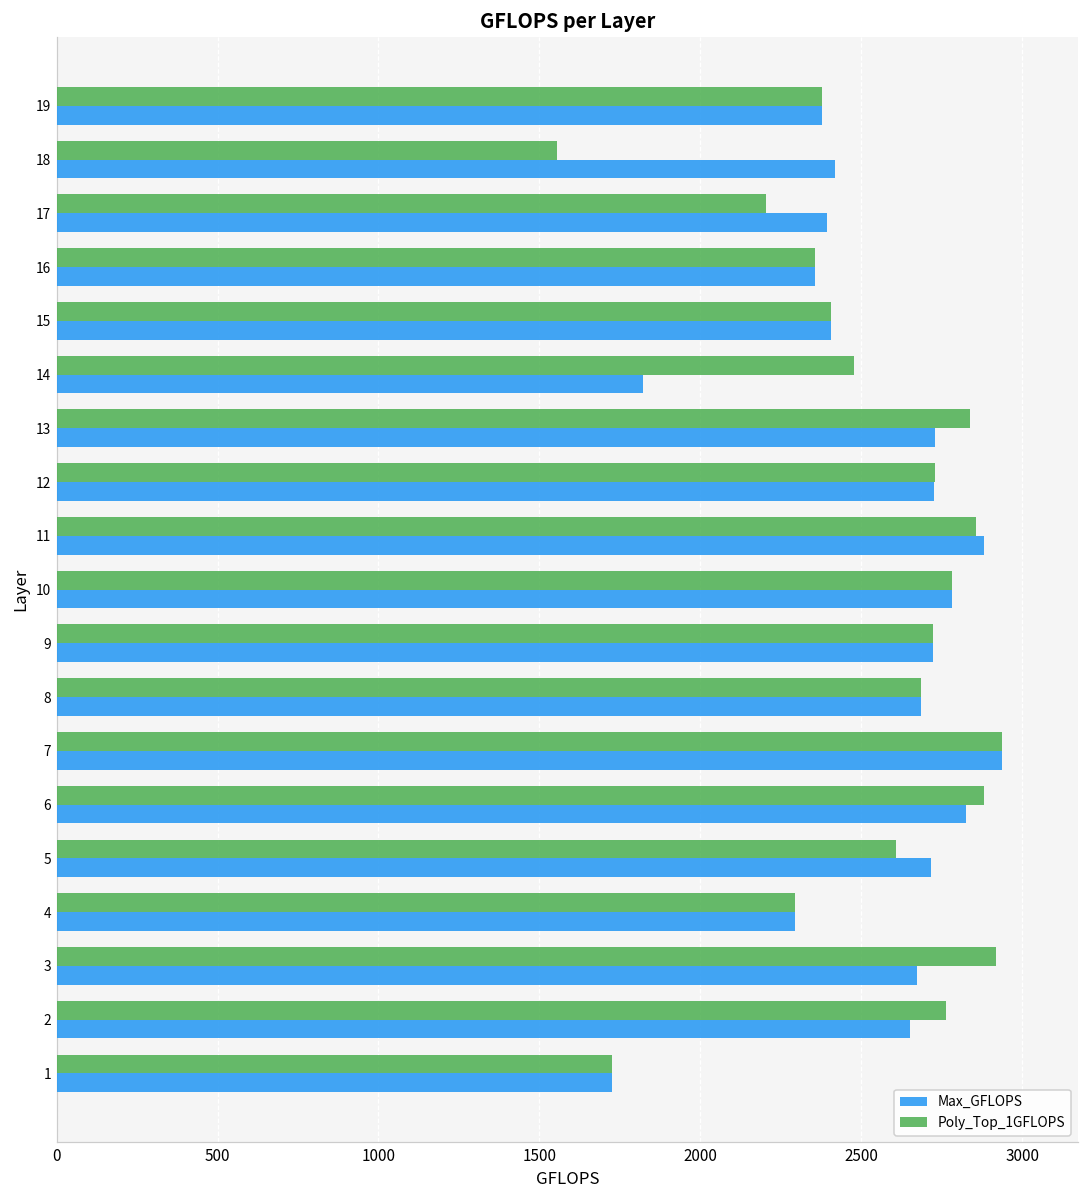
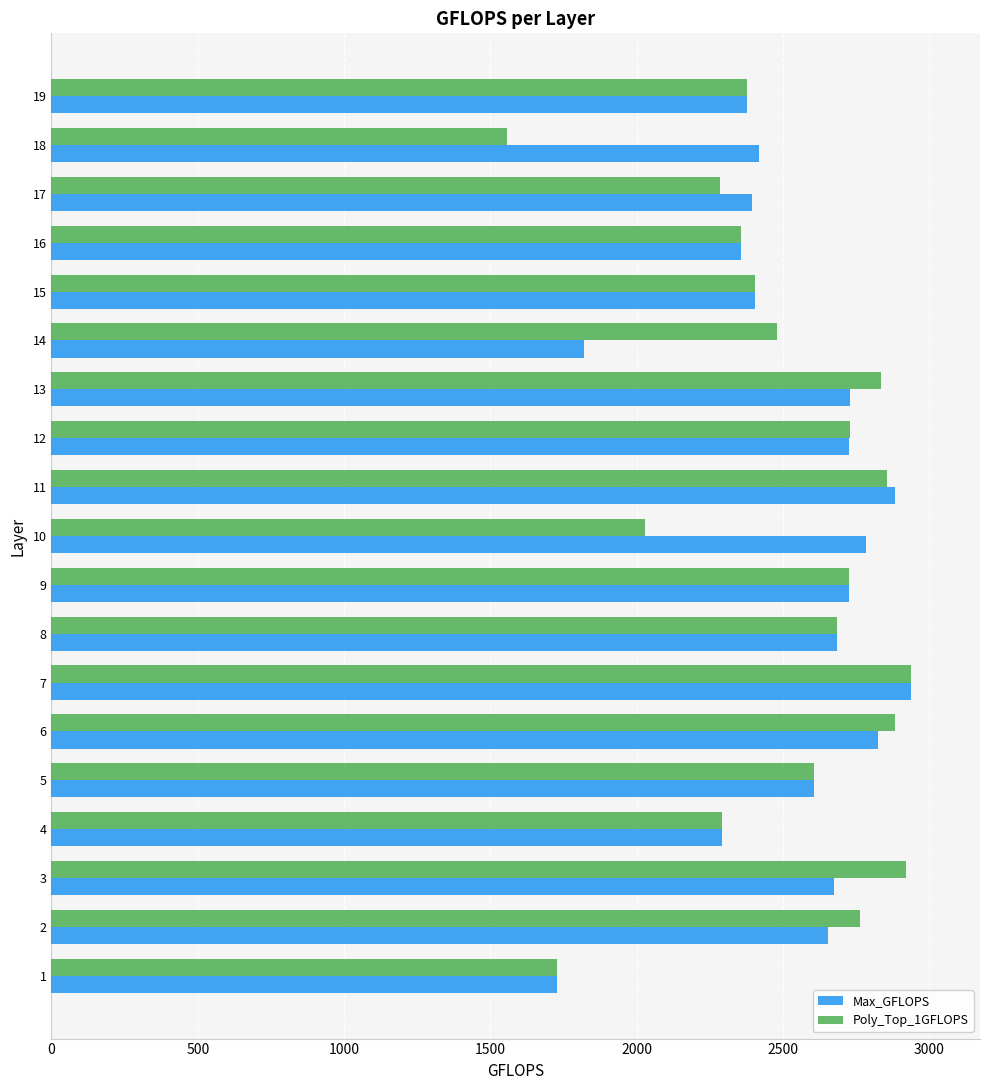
Poly_Top_1GFLOPS, 17: 2200 -> 2280
Poly_Top_1GFLOPS, 10: 2780 -> 2030
Max_GFLOPS, 5: 2710 -> 2610
